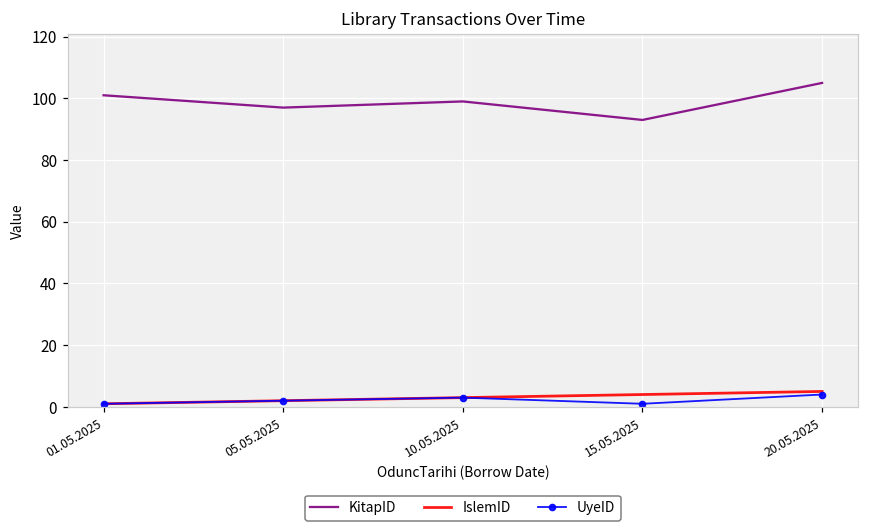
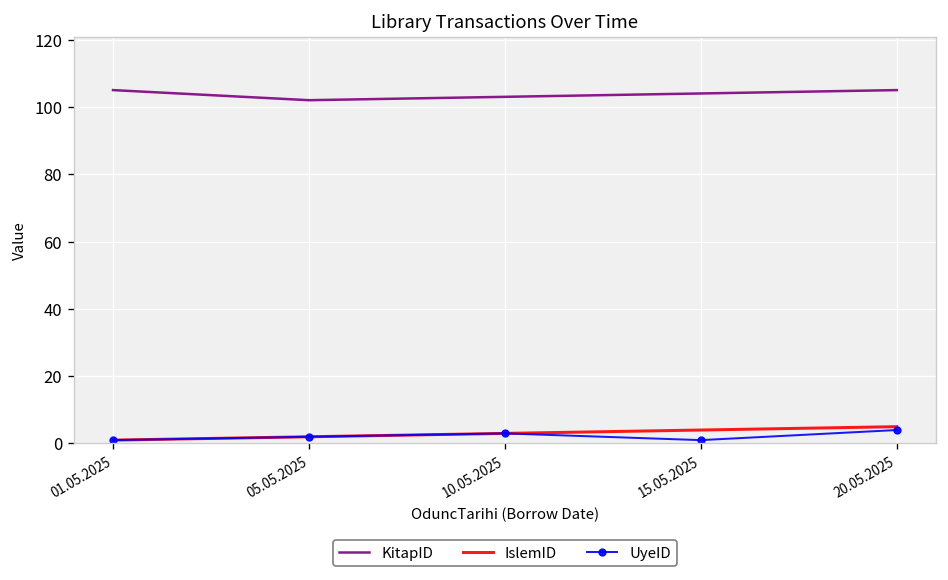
KitapID, 01.05.2025: 101 -> 105
KitapID, 05.05.2025: 97 -> 102
KitapID, 10.05.2025: 99 -> 103
KitapID, 15.05.2025: 93 -> 104
